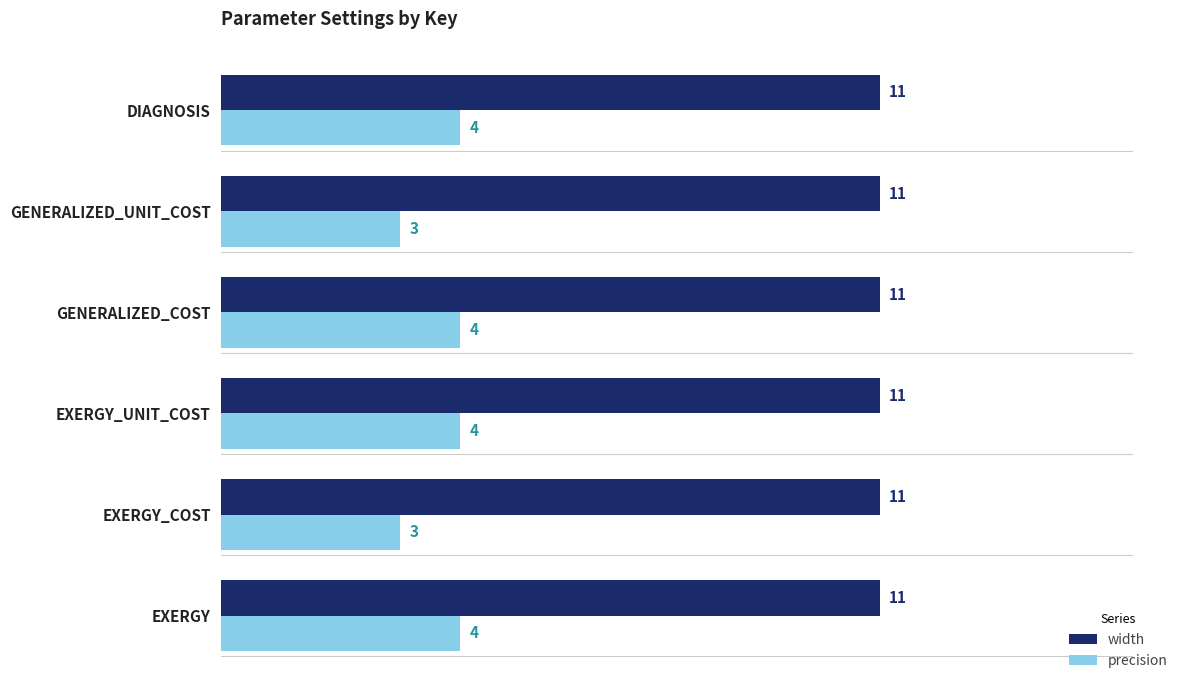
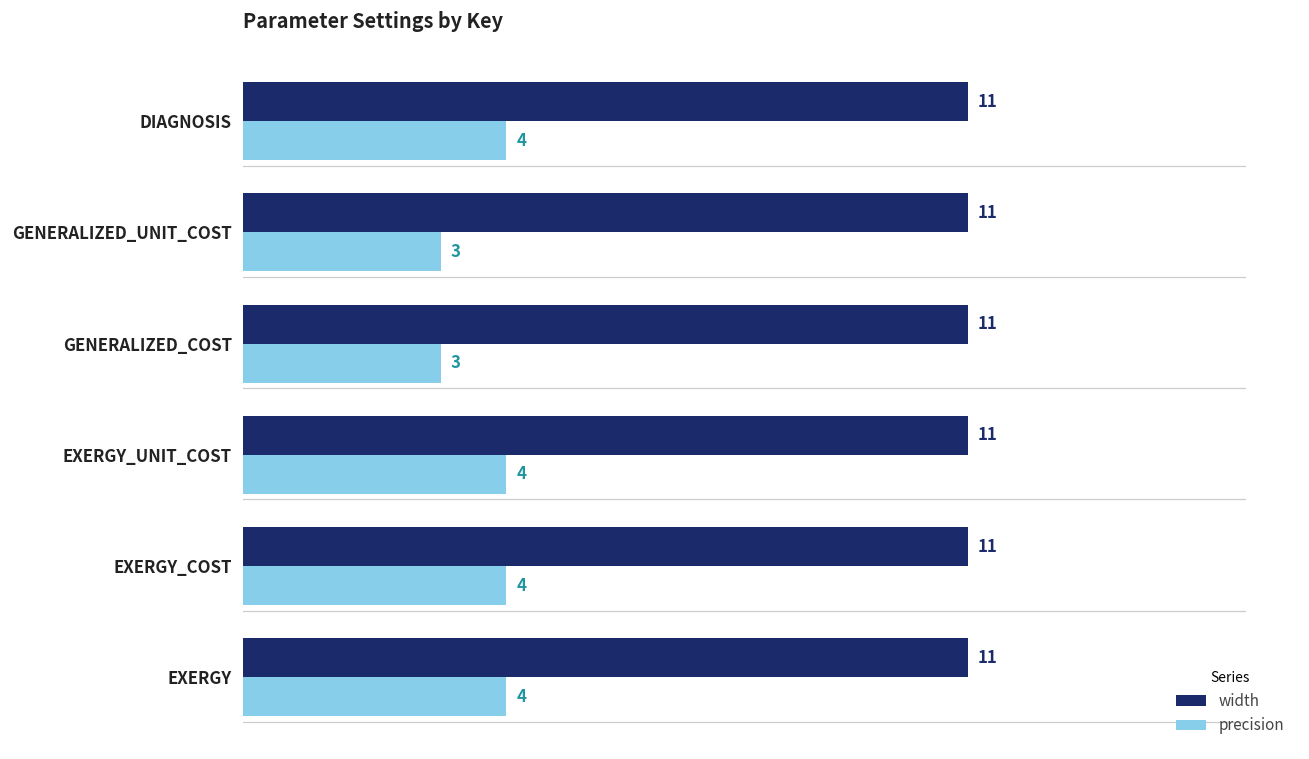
precision, GENERALIZED_COST: 4 -> 3
precision, EXERGY_COST: 3 -> 4
